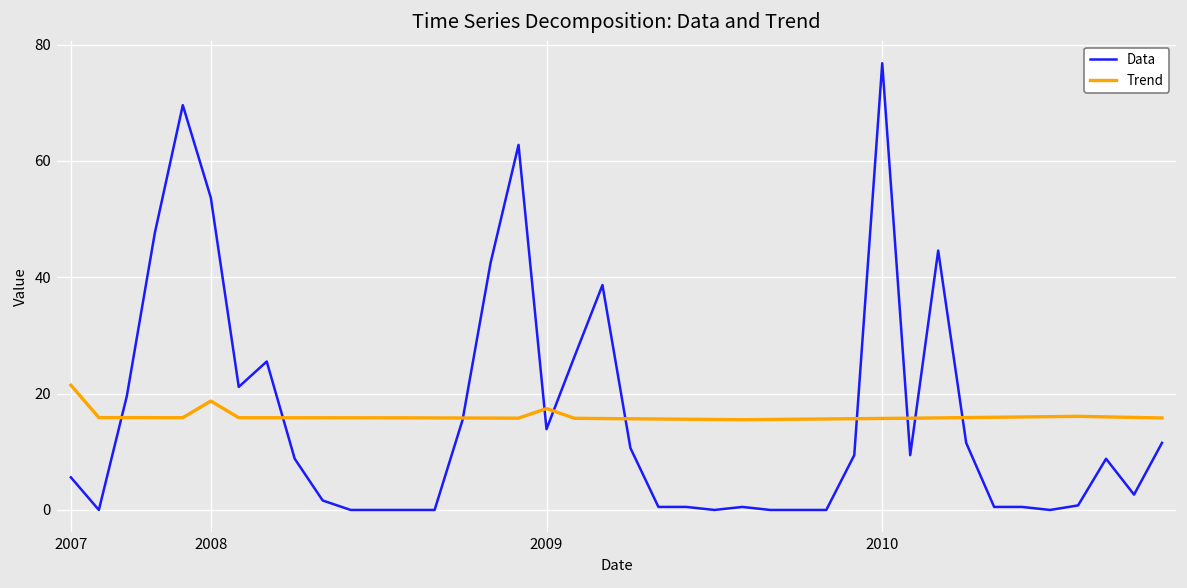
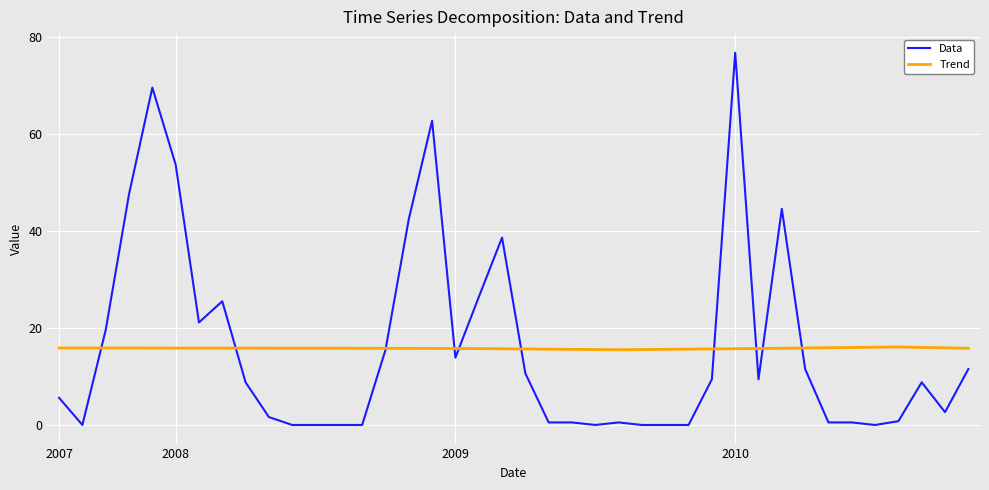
Trend, 2007: 21 -> 16
Trend, 2008: 19 -> 16
Trend, 2009: 17 -> 16
